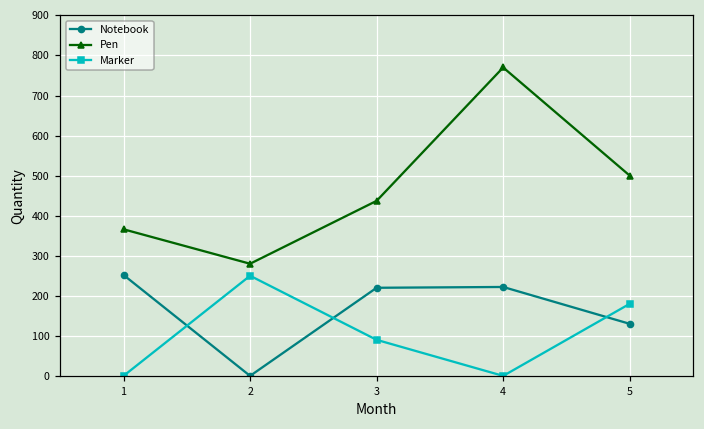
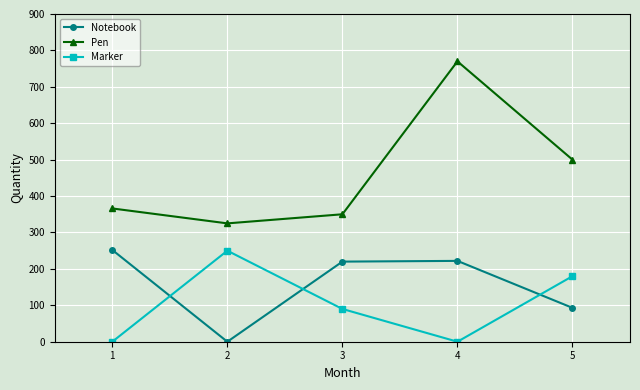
Pen, 2: 280 -> 330
Pen, 3: 440 -> 350
Notebook, 5: 130 -> 90
